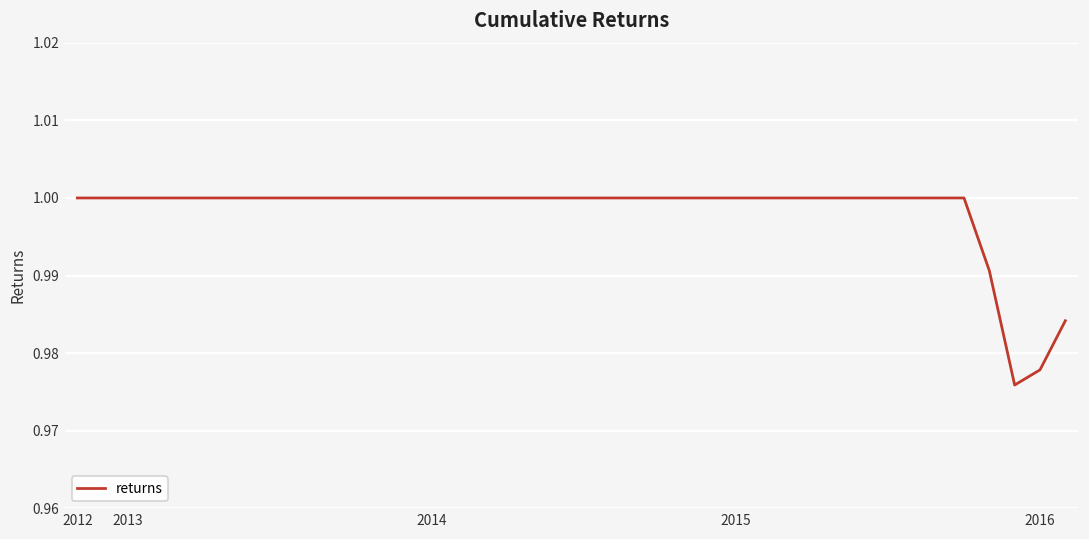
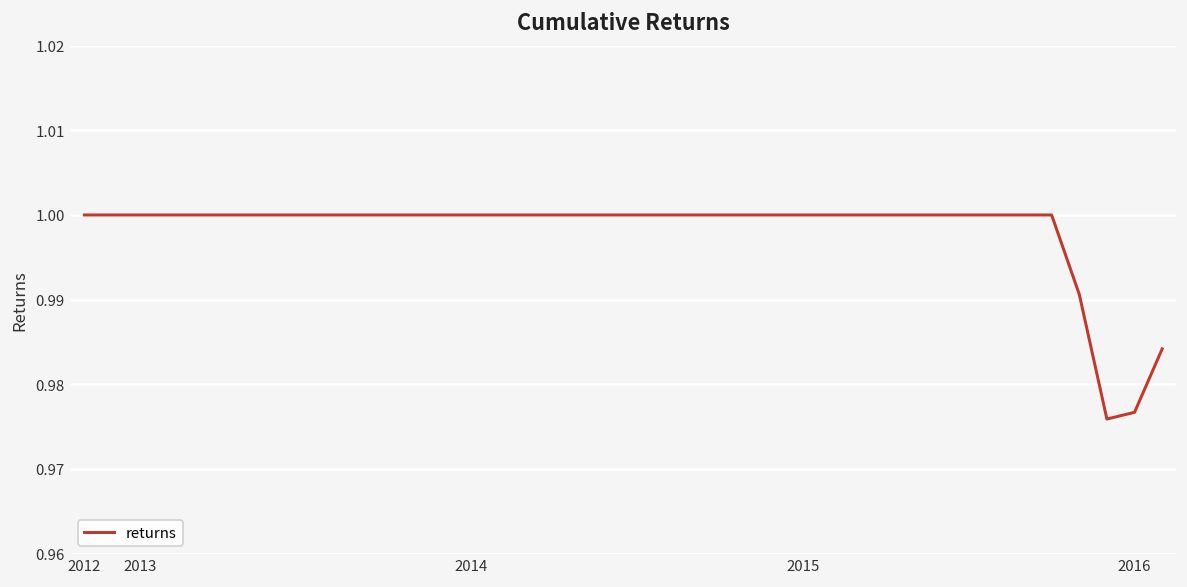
2016: 0.978 -> 0.977
